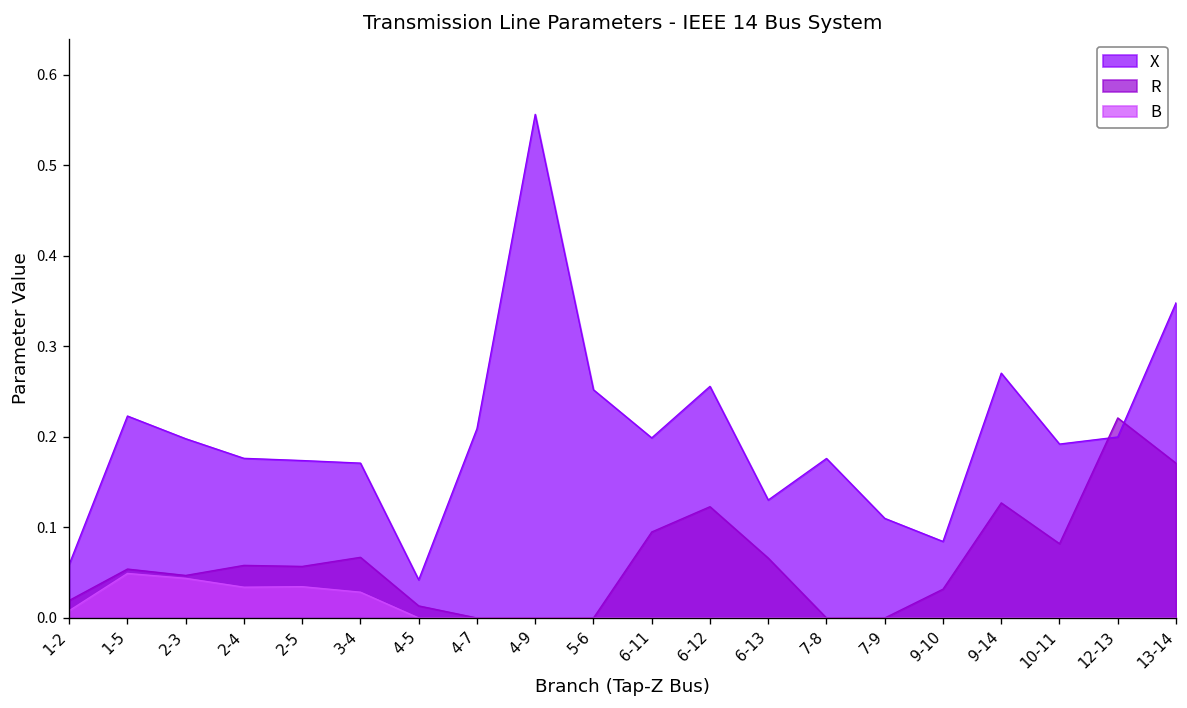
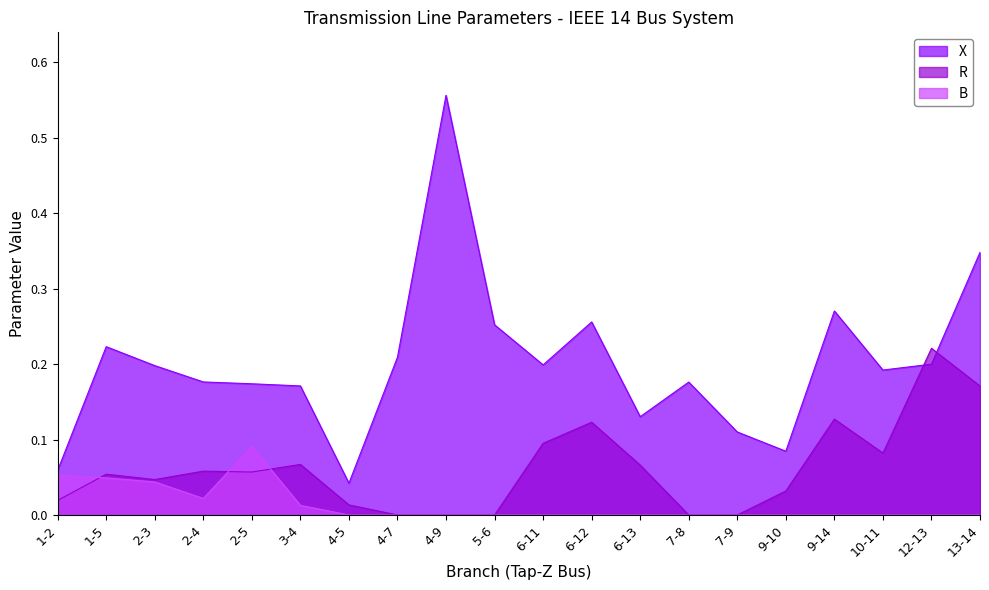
B, 1-2: 0.01 -> 0.05
B, 2-4: 0.03 -> 0.02
B, 2-5: 0.03 -> 0.09
B, 3-4: 0.03 -> 0.01
